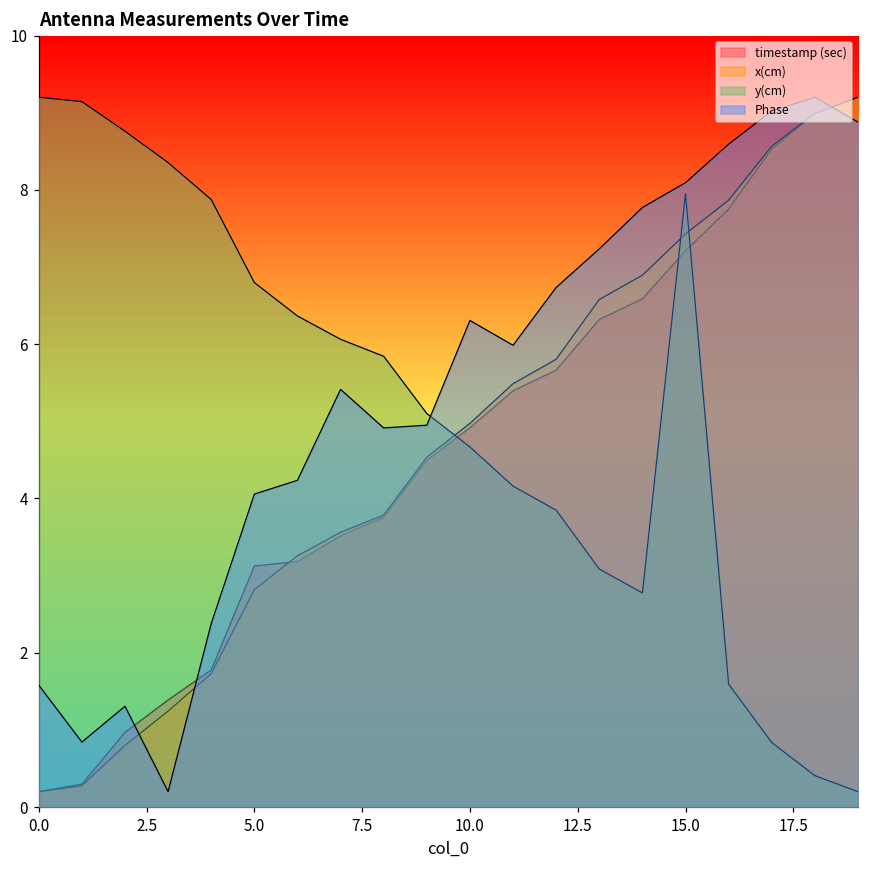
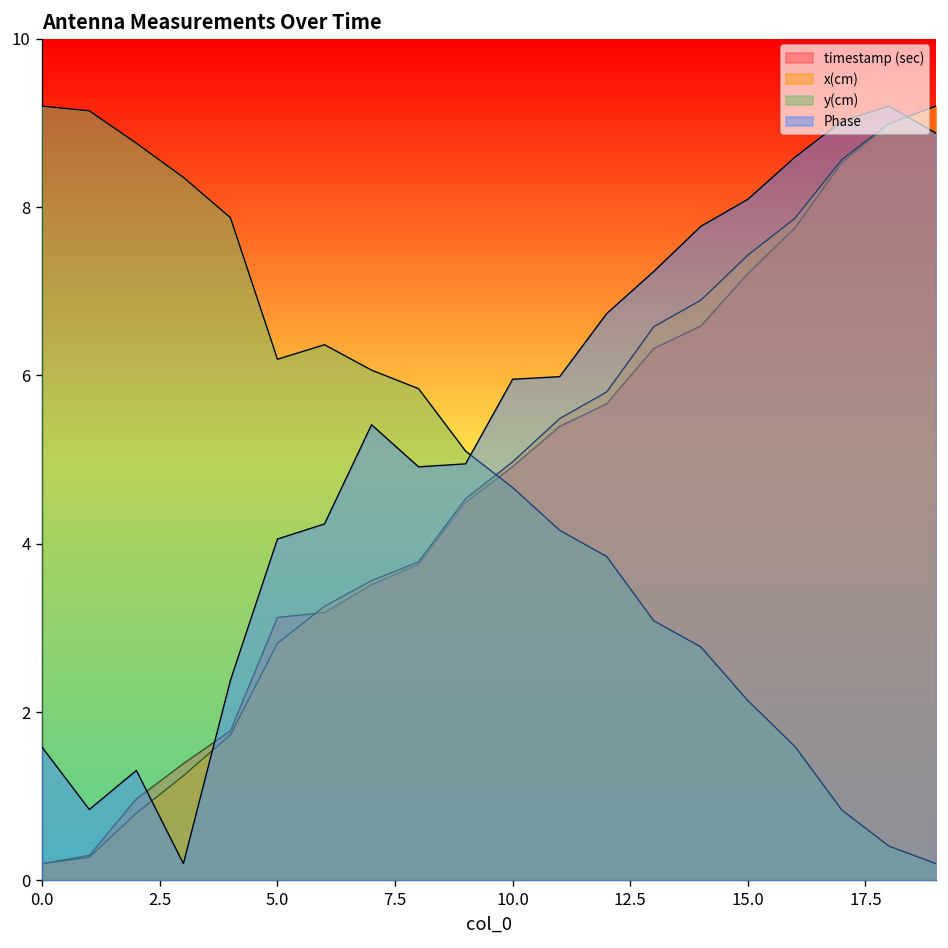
y(cm), 5.0: 6.8 -> 6.2
Phase, 10.0: 6.3 -> 6.0
y(cm), 15.0: 8.0 -> 2.1
